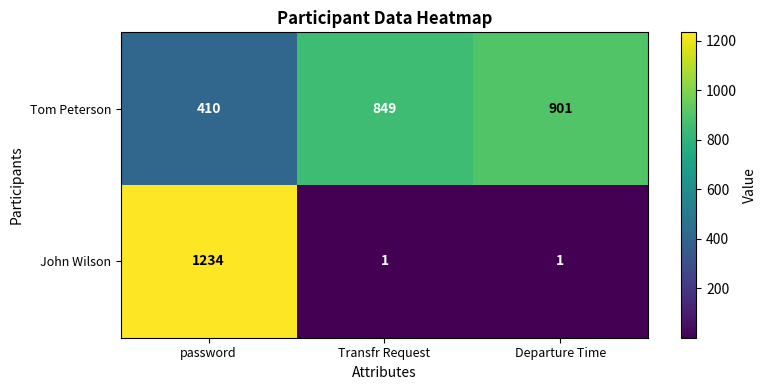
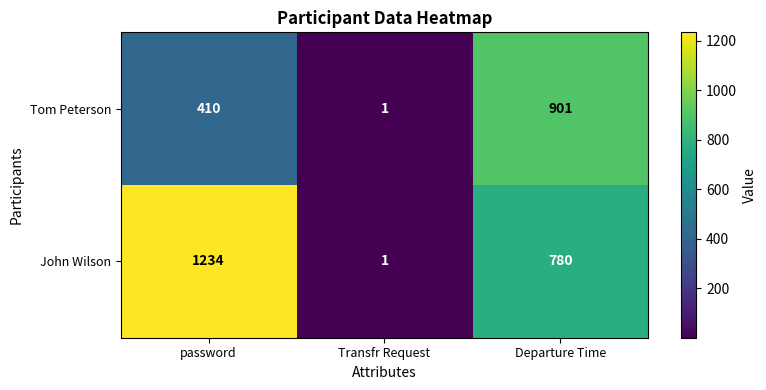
Tom Peterson, Transfr Request: 849 -> 1
John Wilson, Departure Time: 1 -> 780
